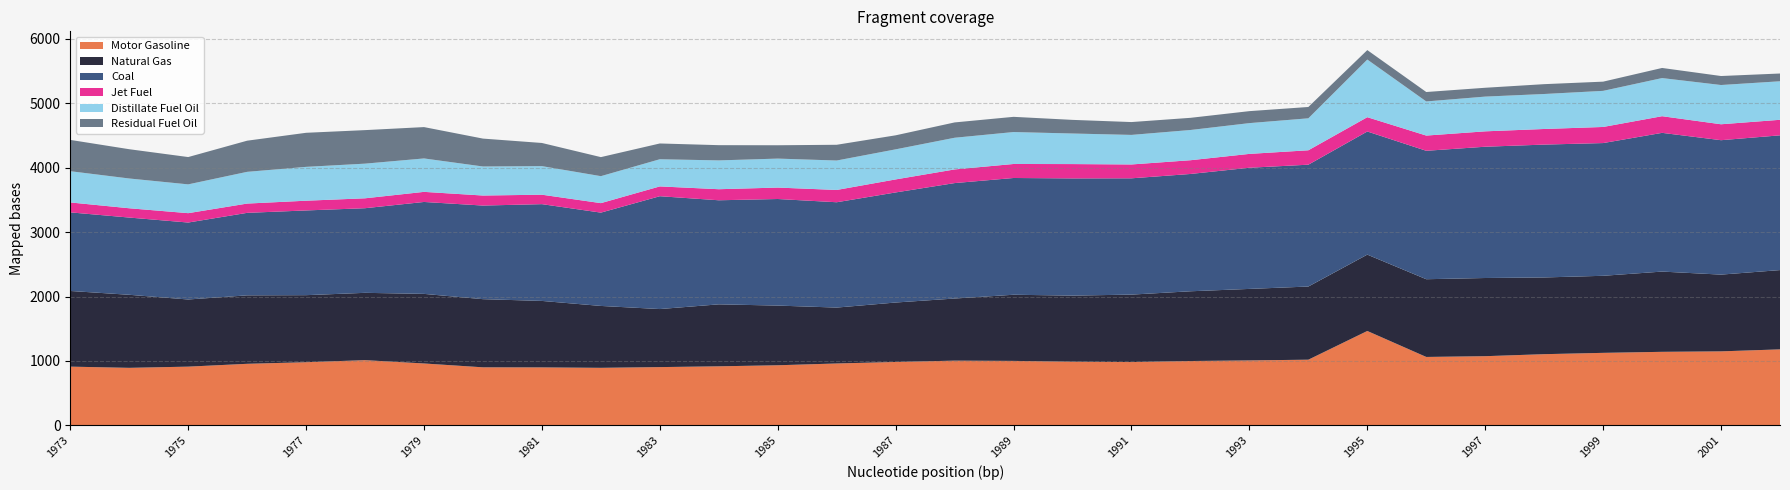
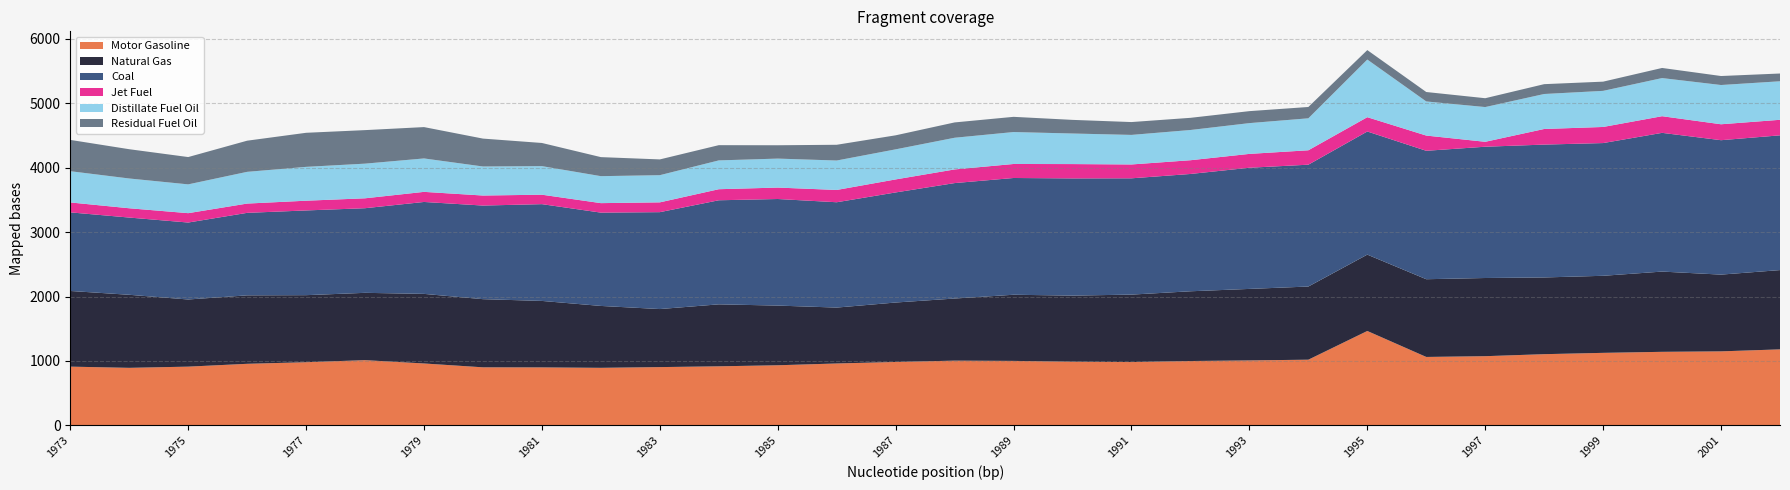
Coal, 1983: 1800 -> 1500
Jet Fuel, 1997: 200 -> 100
